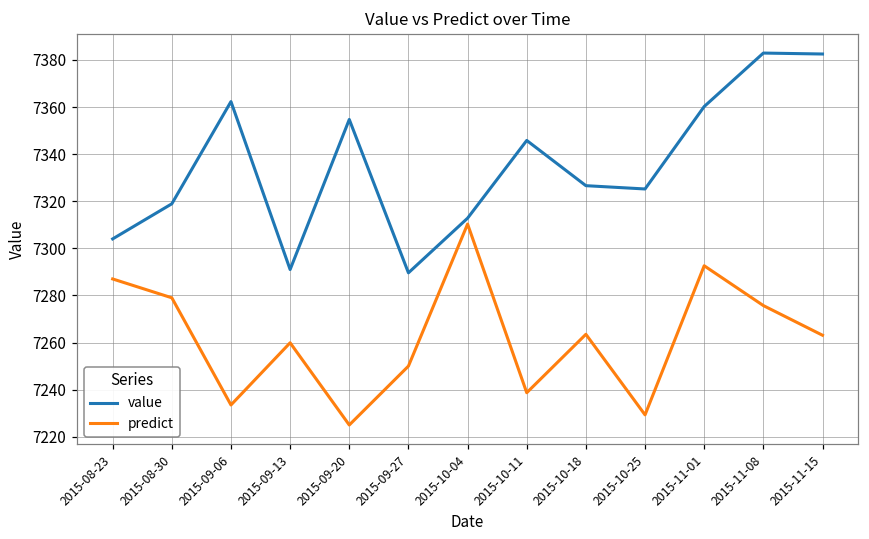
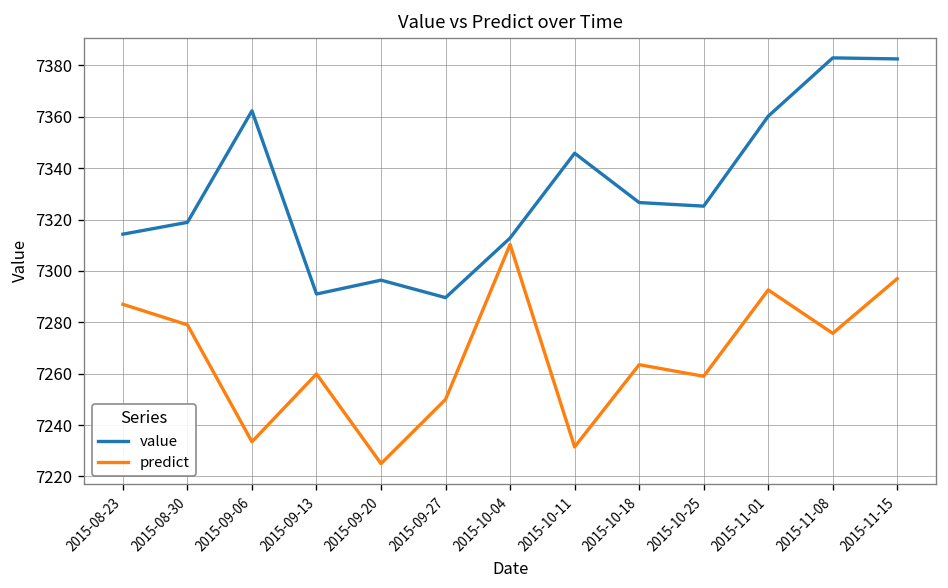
value, 2015-08-23: 7304 -> 7314
value, 2015-09-20: 7355 -> 7296
predict, 2015-10-11: 7239 -> 7232
predict, 2015-10-25: 7229 -> 7259
predict, 2015-11-15: 7263 -> 7297
